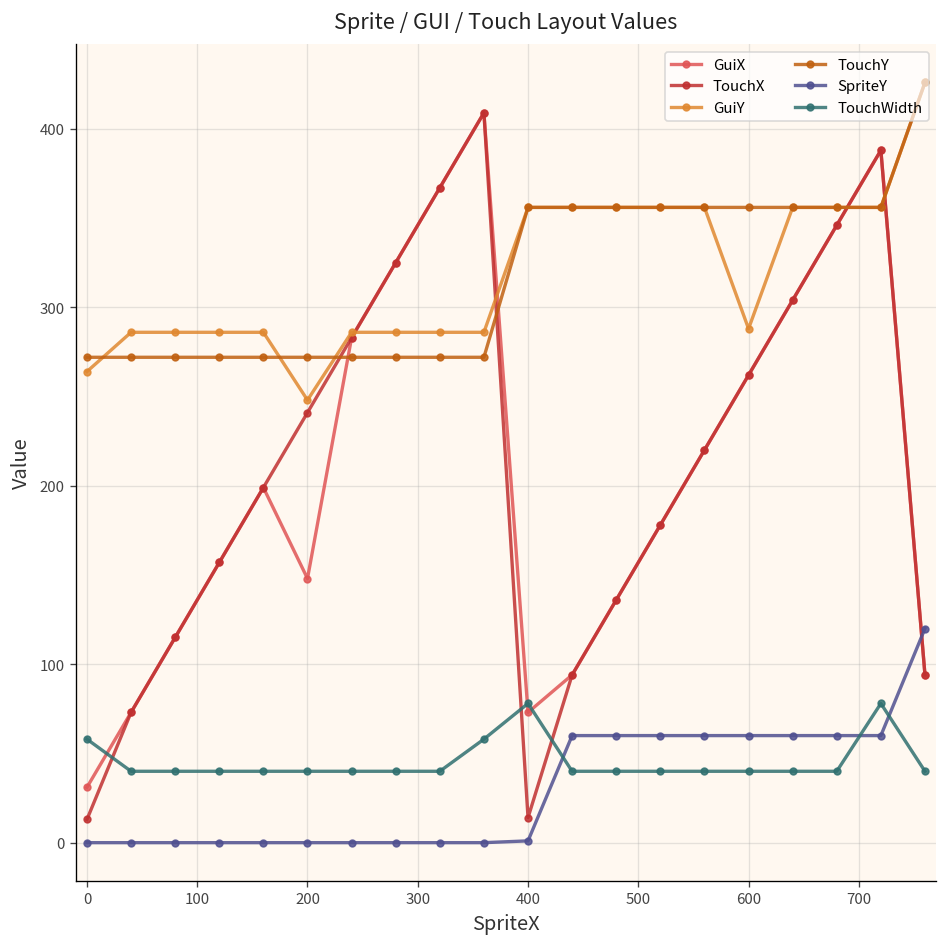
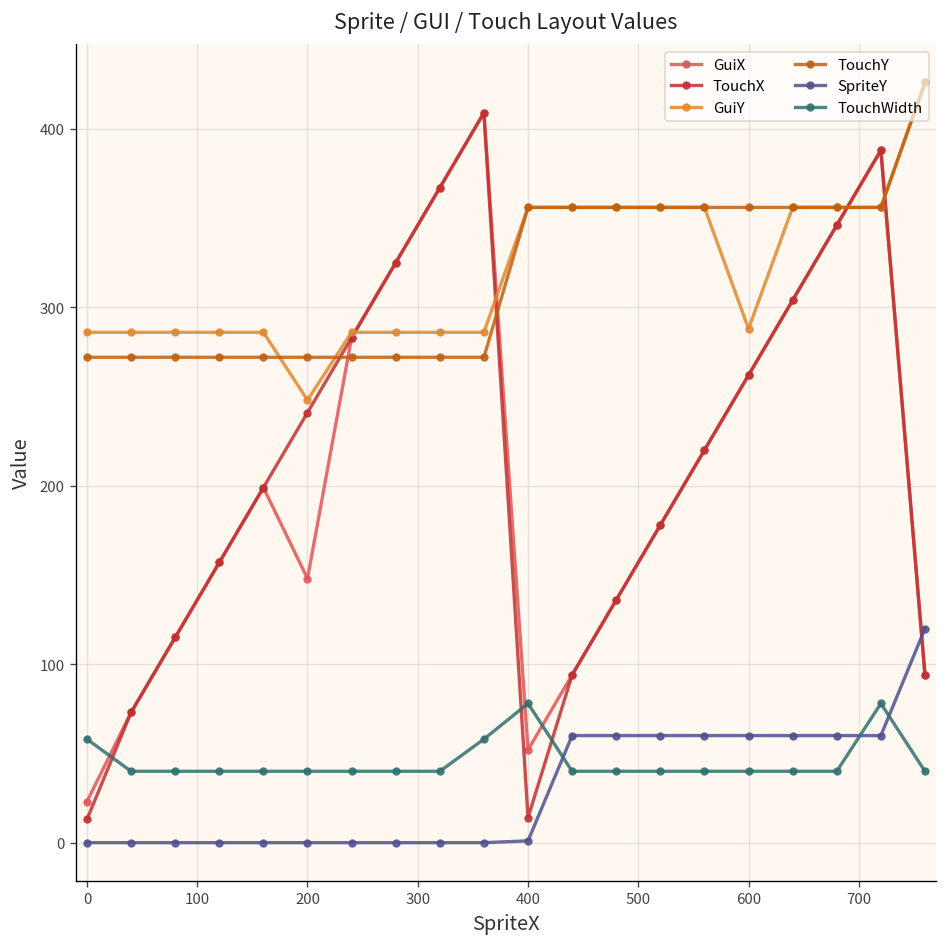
GuiX, 0: 31 -> 23
GuiY, 0: 264 -> 286
GuiX, 400: 73 -> 52
